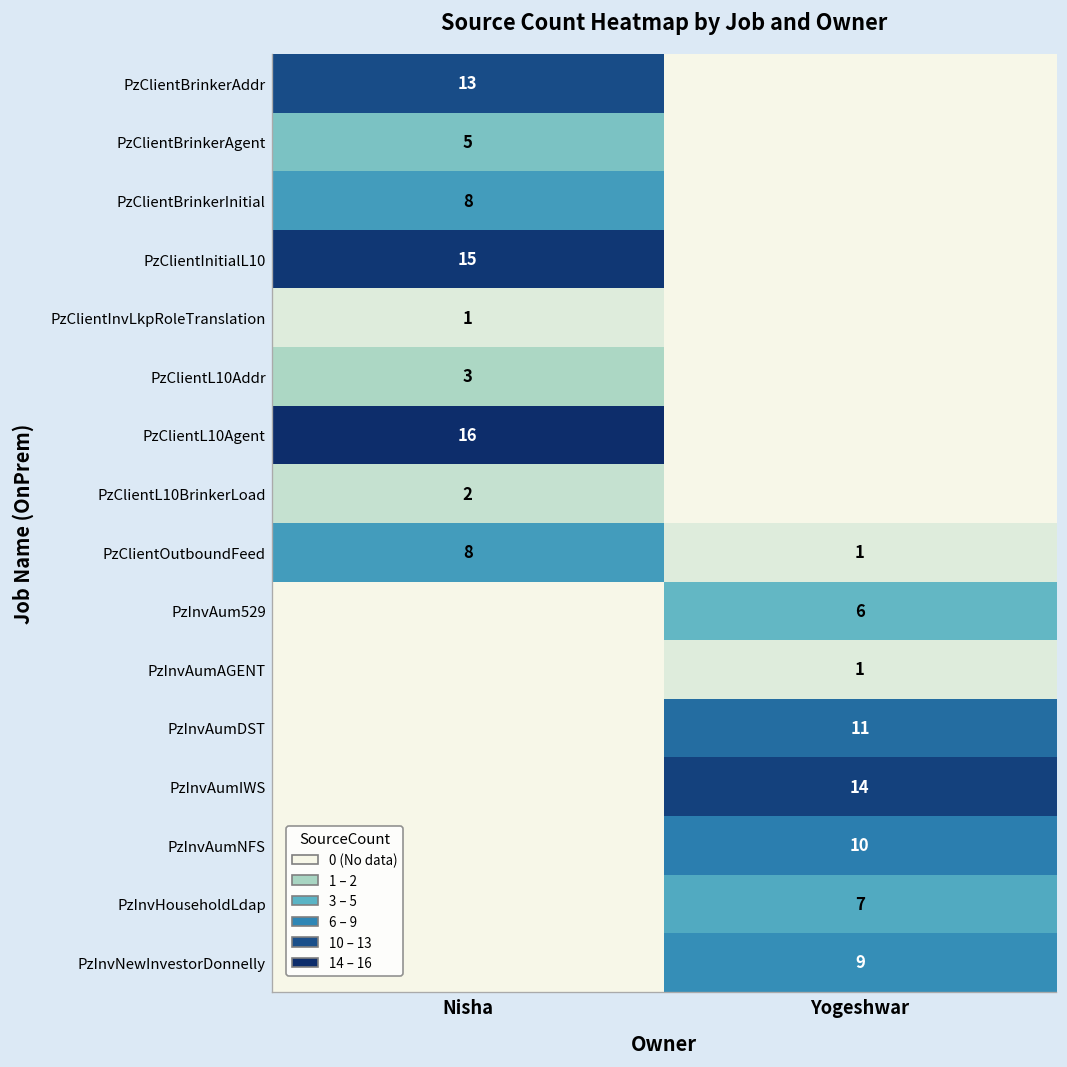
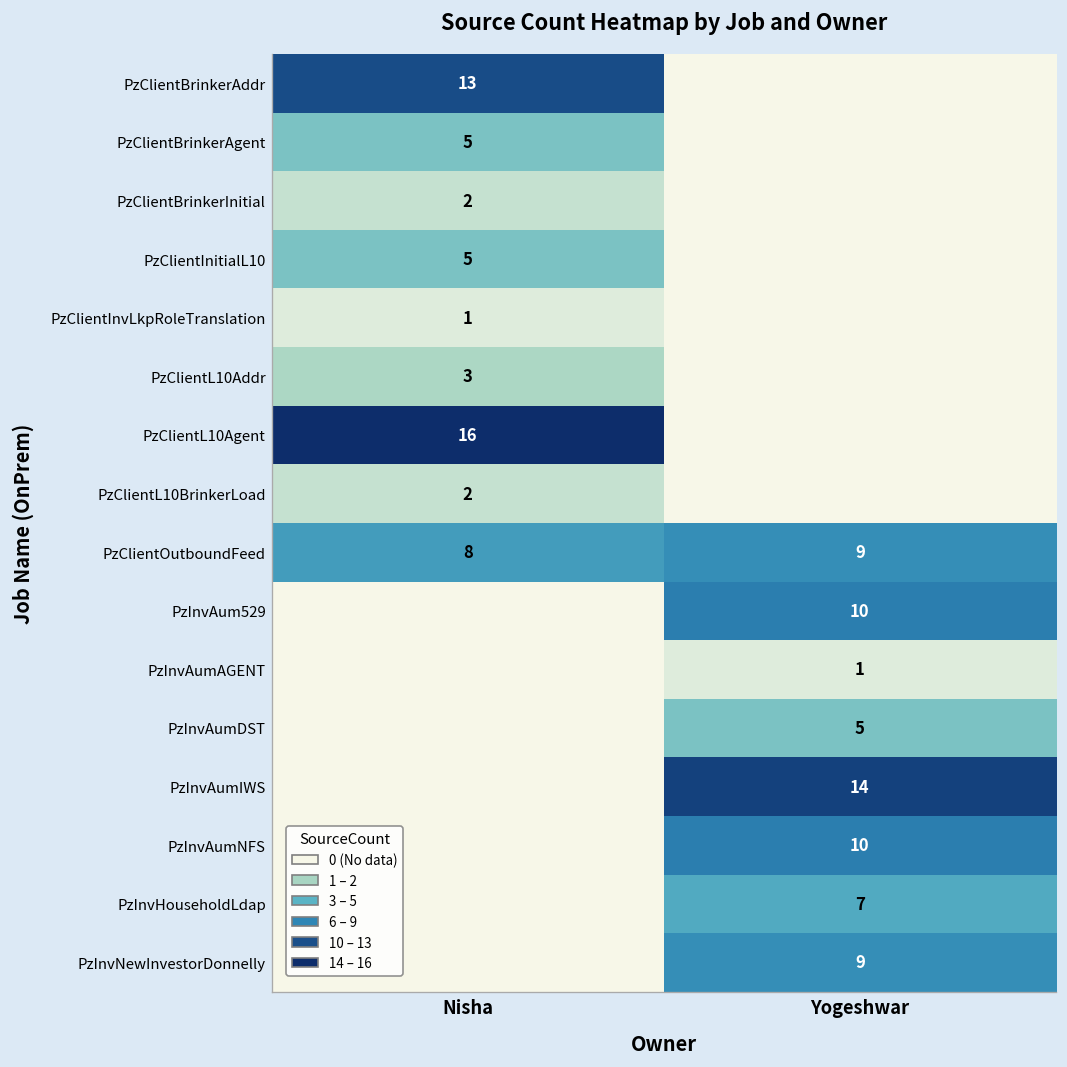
PzClientBrinkerInitial, Nisha: 8 -> 2
PzClientInitialL10, Nisha: 15 -> 5
PzClientOutboundFeed, Yogeshwar: 1 -> 9
PzInvAum529, Yogeshwar: 6 -> 10
PzInvAumDST, Yogeshwar: 11 -> 5
